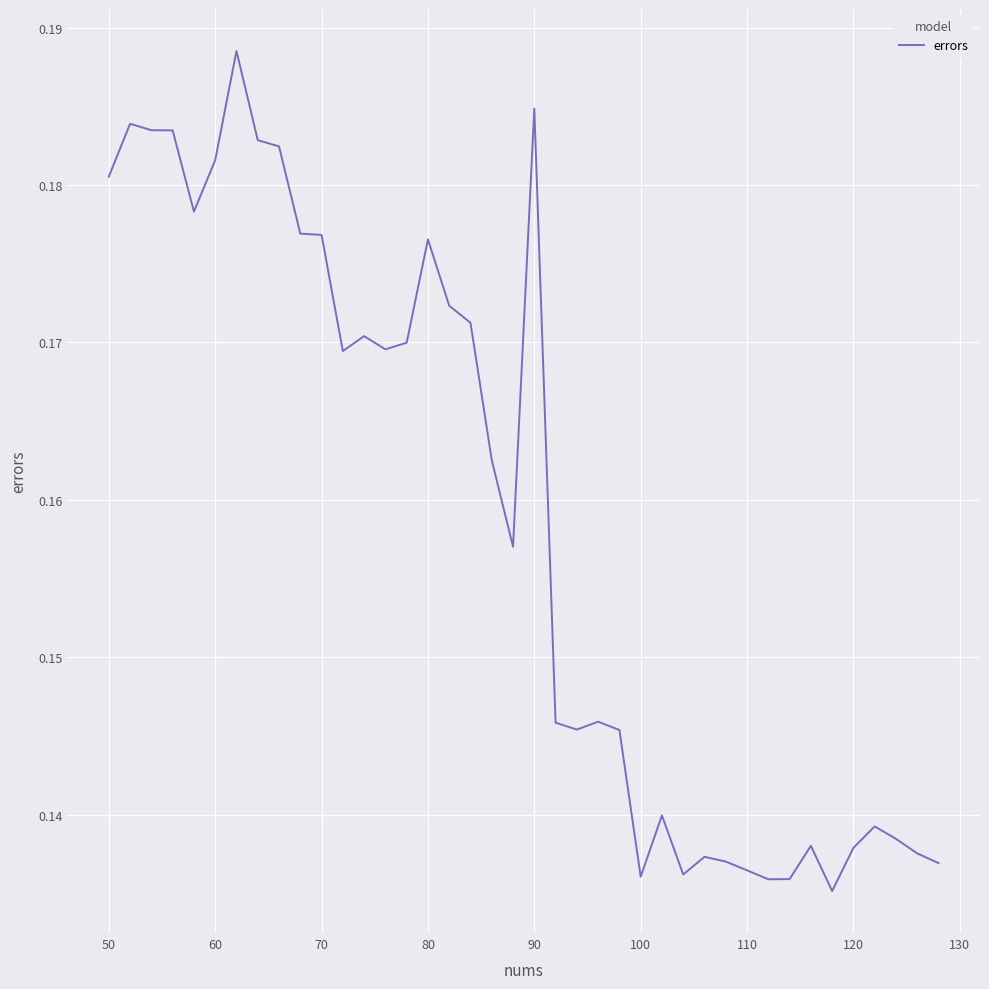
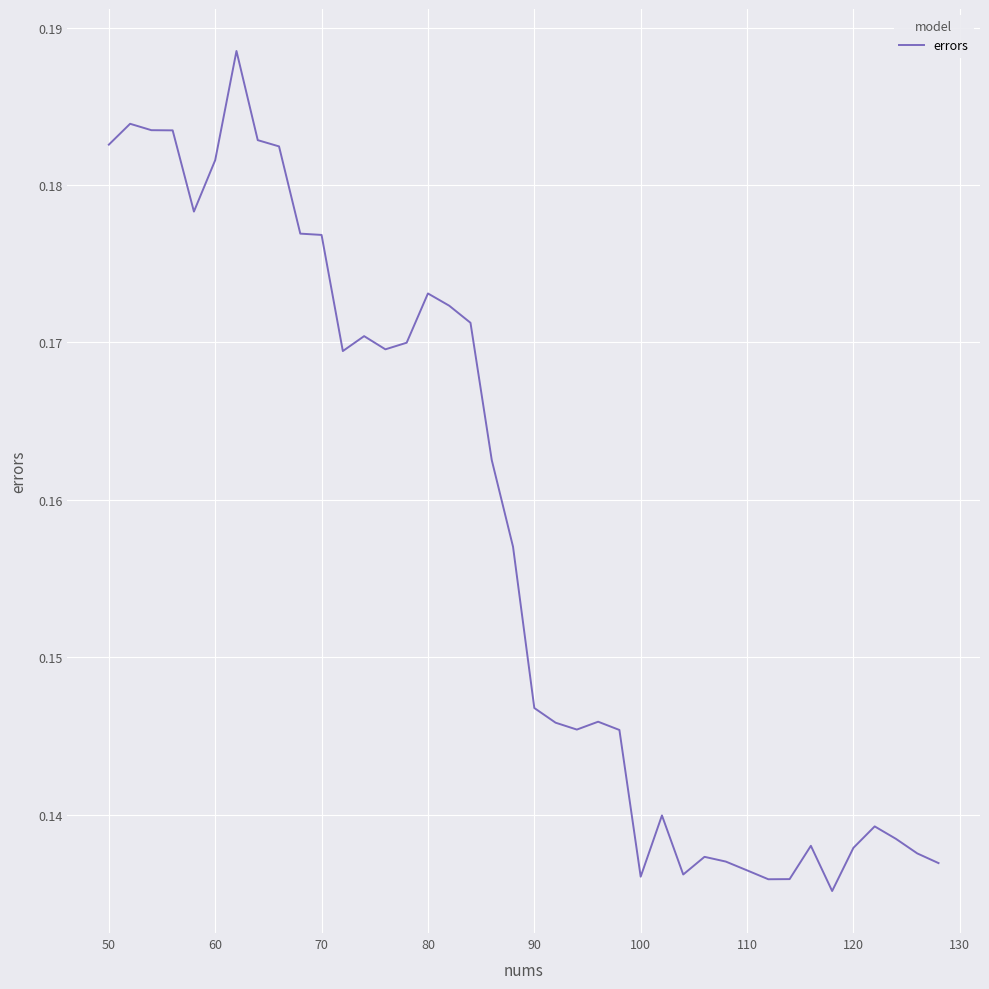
50: 0.1805 -> 0.1826
80: 0.1765 -> 0.1731
90: 0.1849 -> 0.1468
